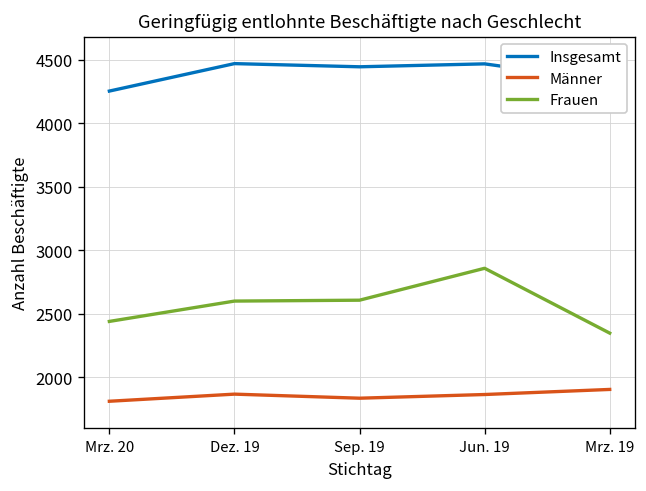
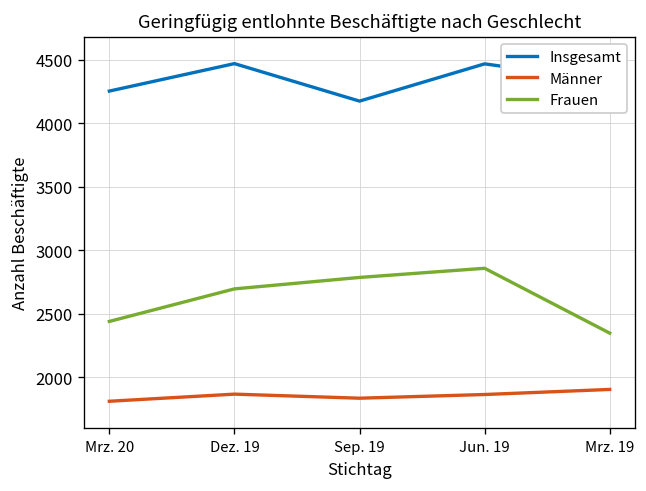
Frauen, Dez. 19: 2600 -> 2700
Insgesamt, Sep. 19: 4440 -> 4170
Frauen, Sep. 19: 2610 -> 2790
